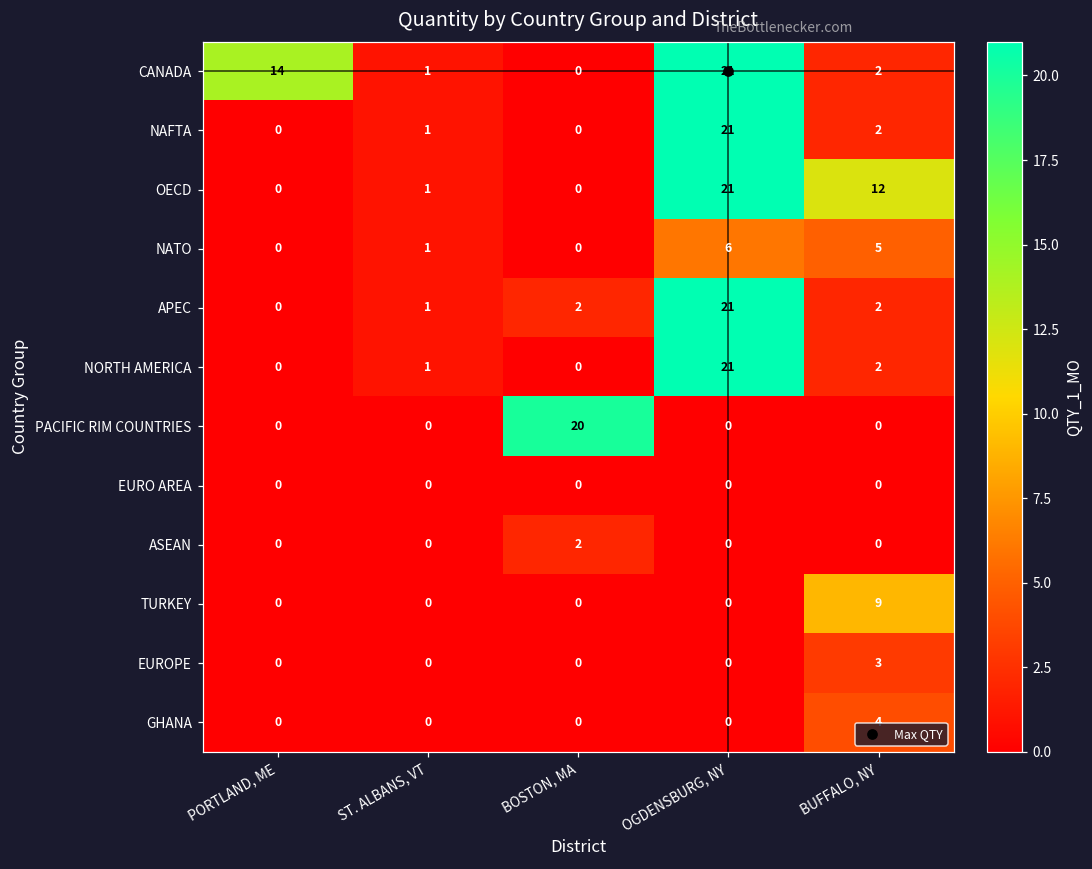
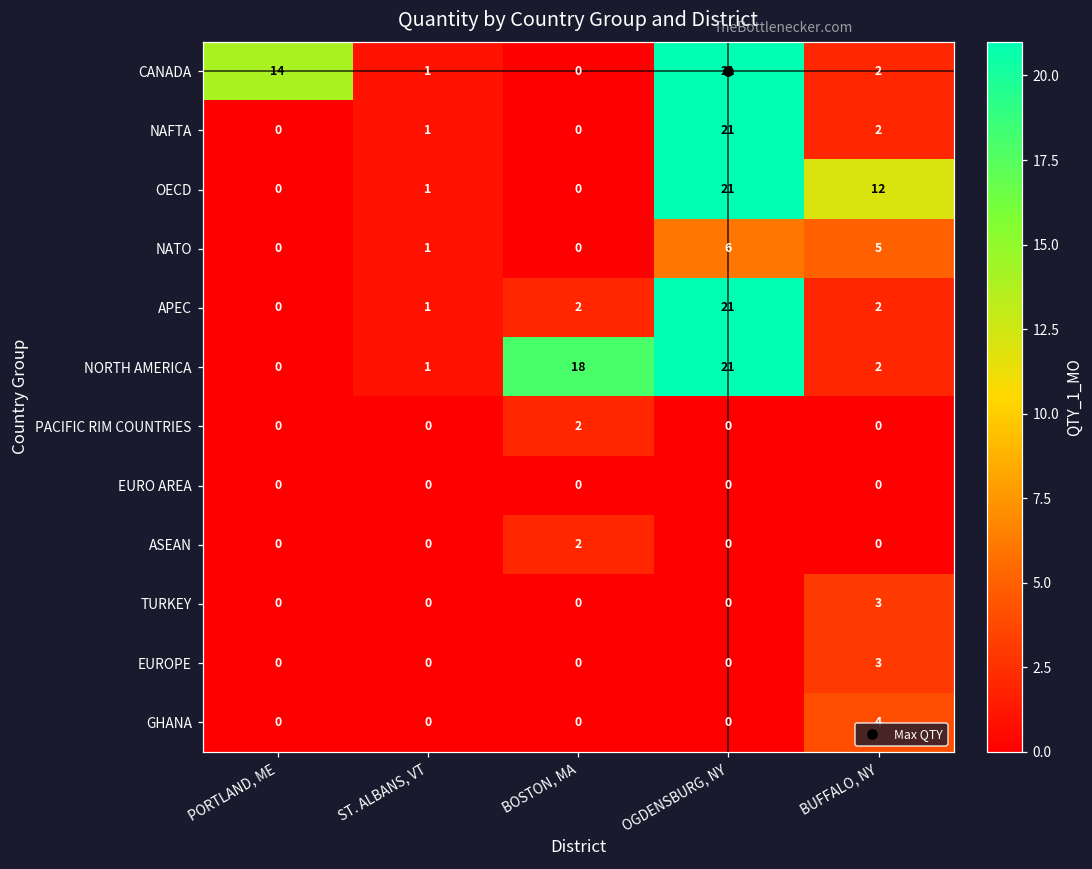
NORTH AMERICA, BOSTON, MA: 0 -> 18
PACIFIC RIM COUNTRIES, BOSTON, MA: 20 -> 2
TURKEY, BUFFALO, NY: 9 -> 3
